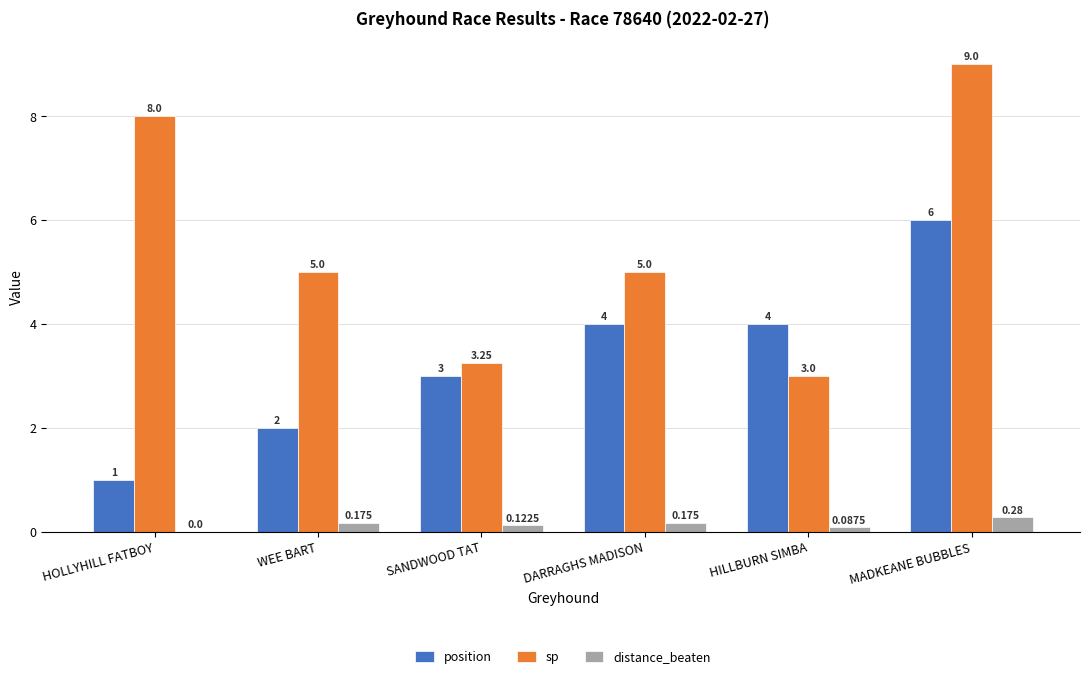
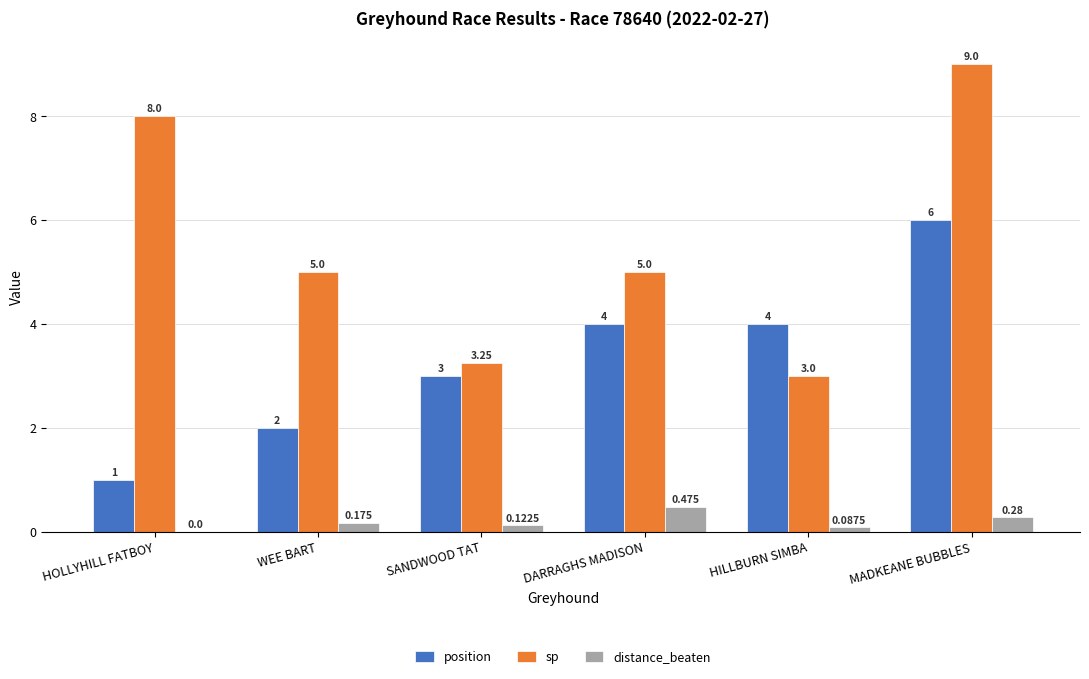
distance_beaten, DARRAGHS MADISON: 0.175 -> 0.475
